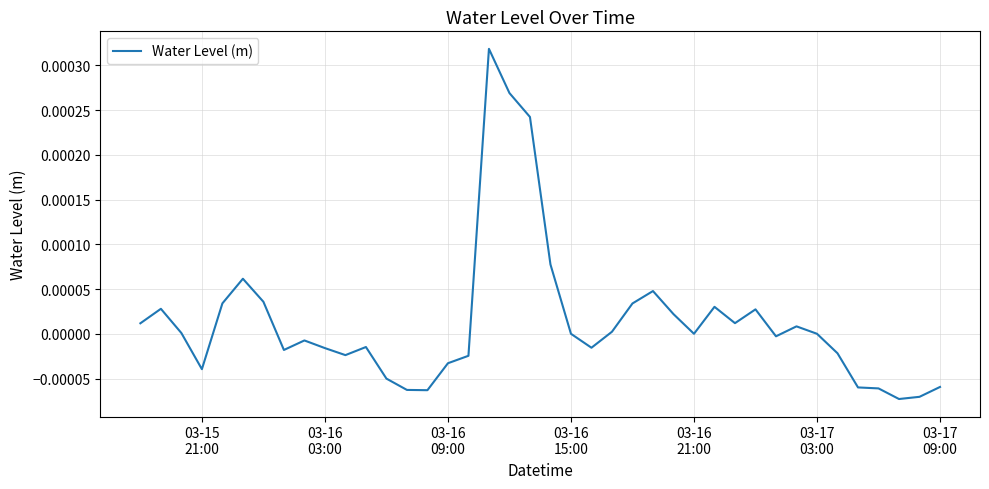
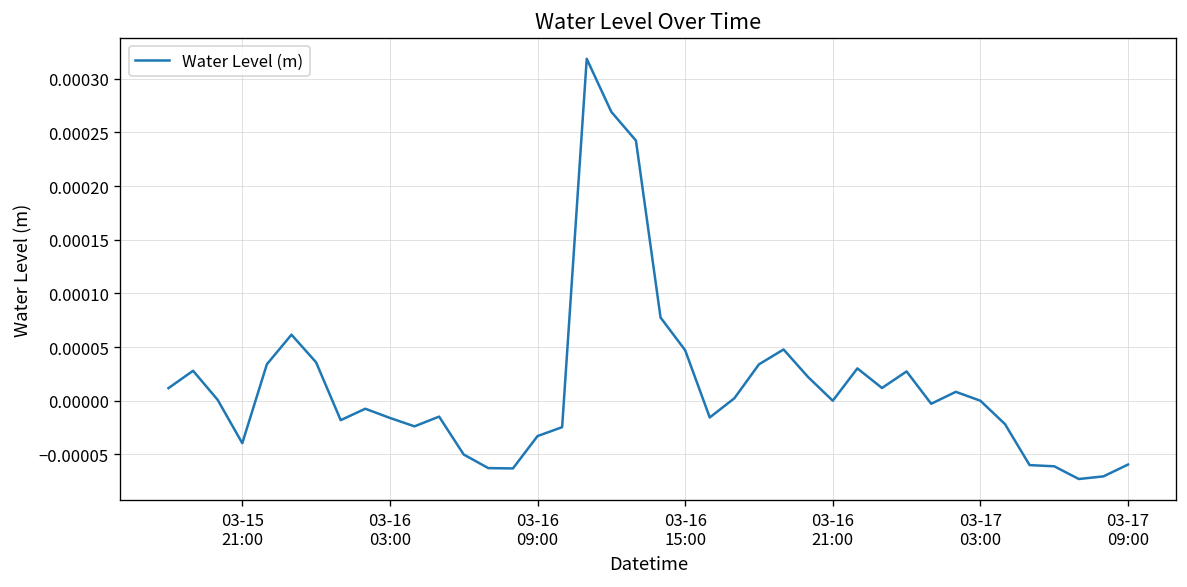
03-16 15:00: 0.00000 -> 0.00005
